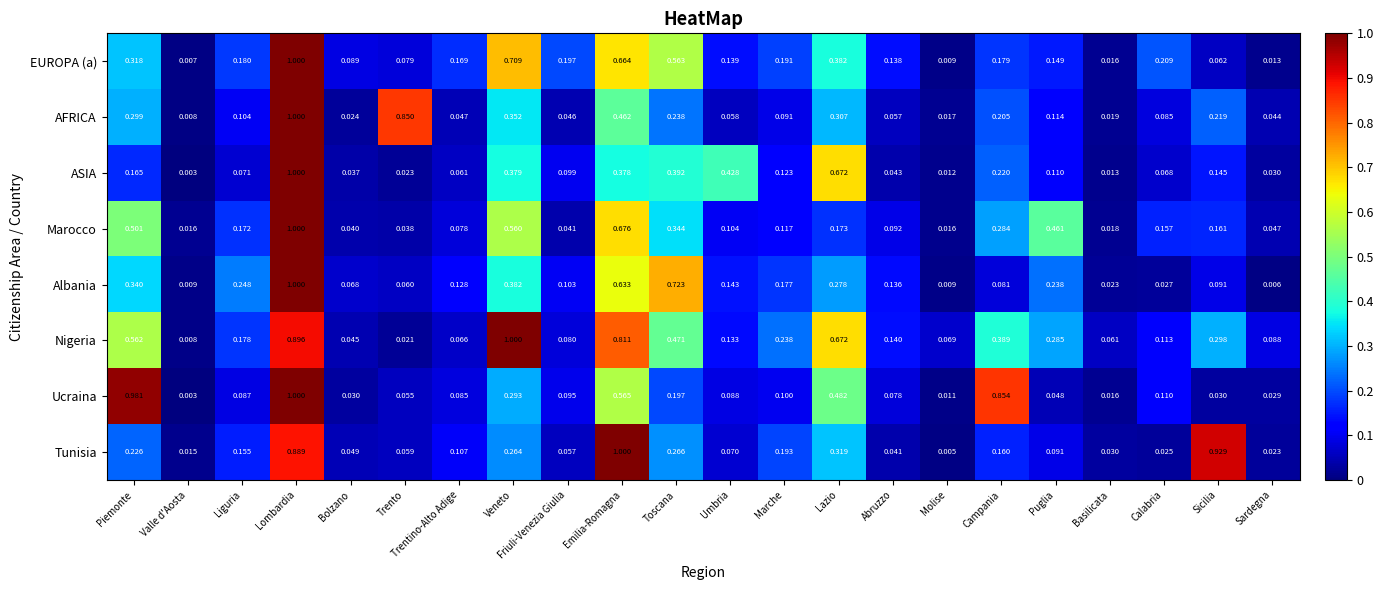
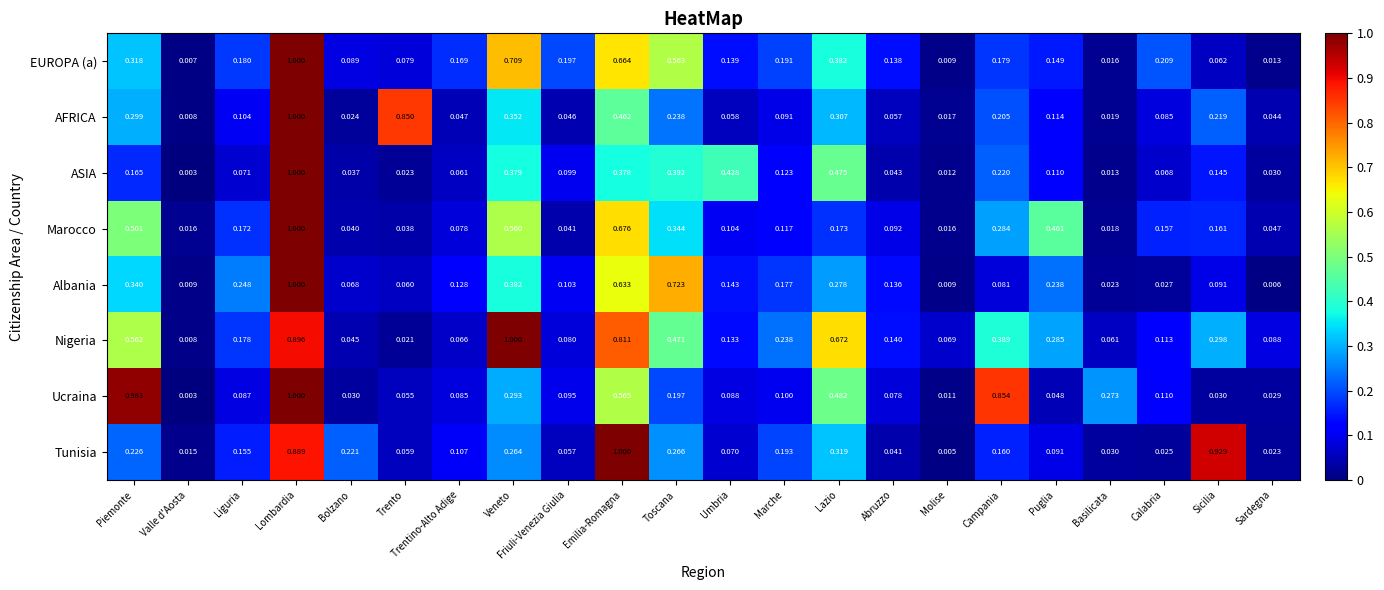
ASIA, Lazio: 0.672 -> 0.475
Ucraina, Basilicata: 0.016 -> 0.273
Tunisia, Bolzano: 0.049 -> 0.221
